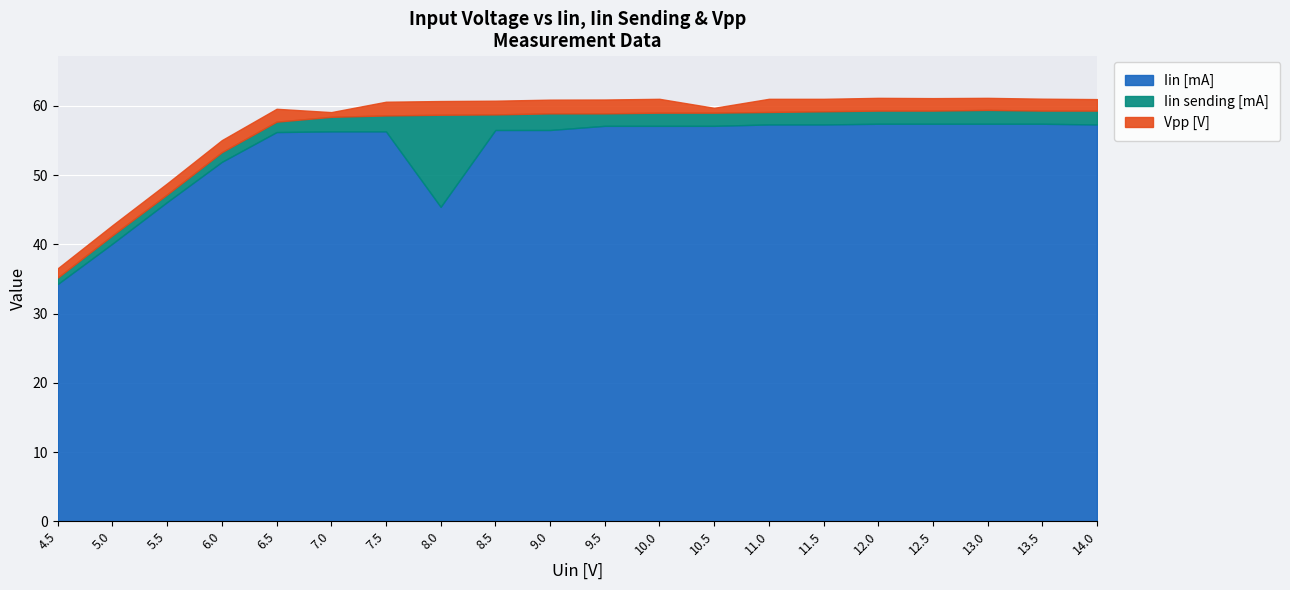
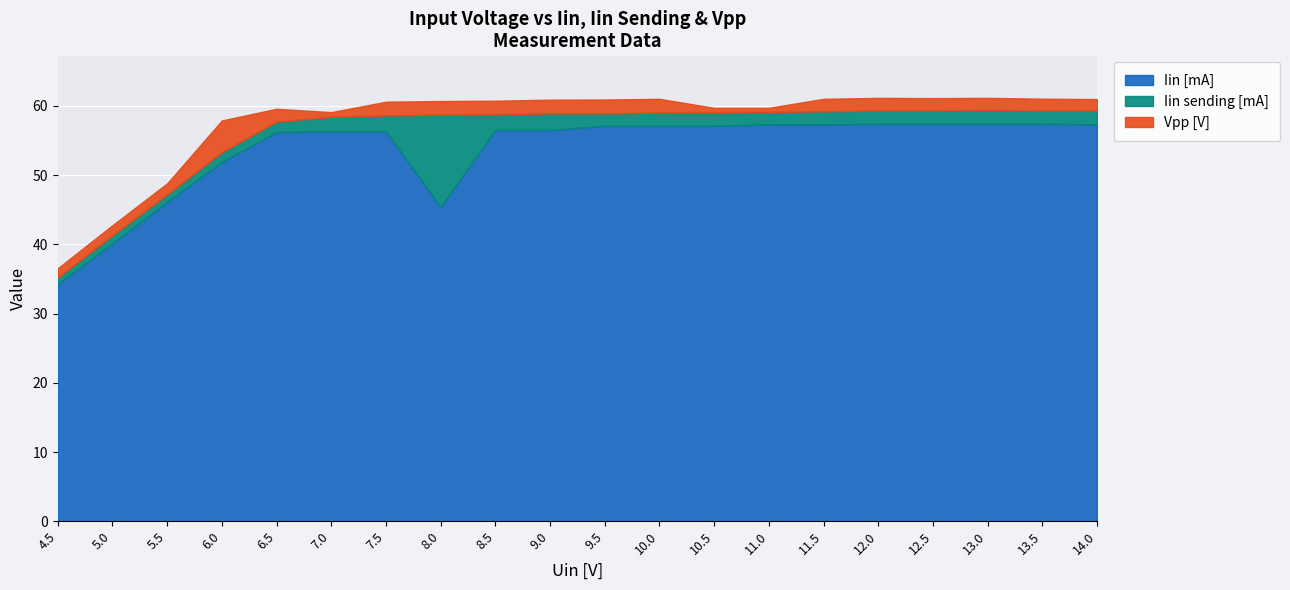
Vpp [V], 6.0: 2 -> 5
Vpp [V], 11.0: 2 -> 1
